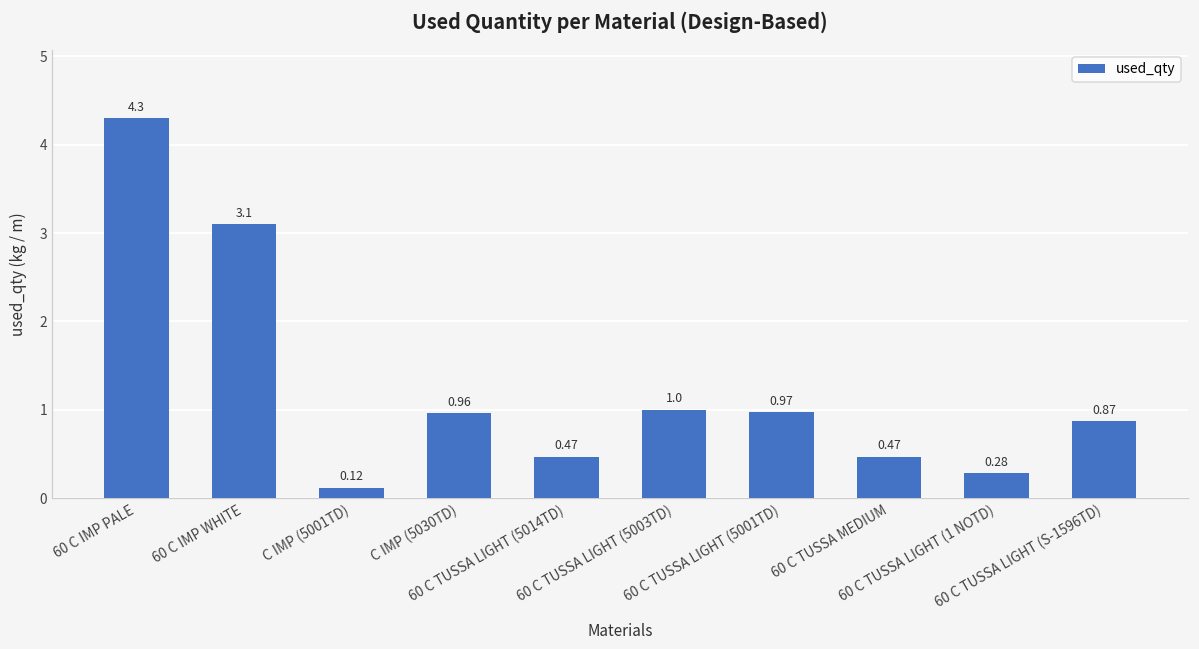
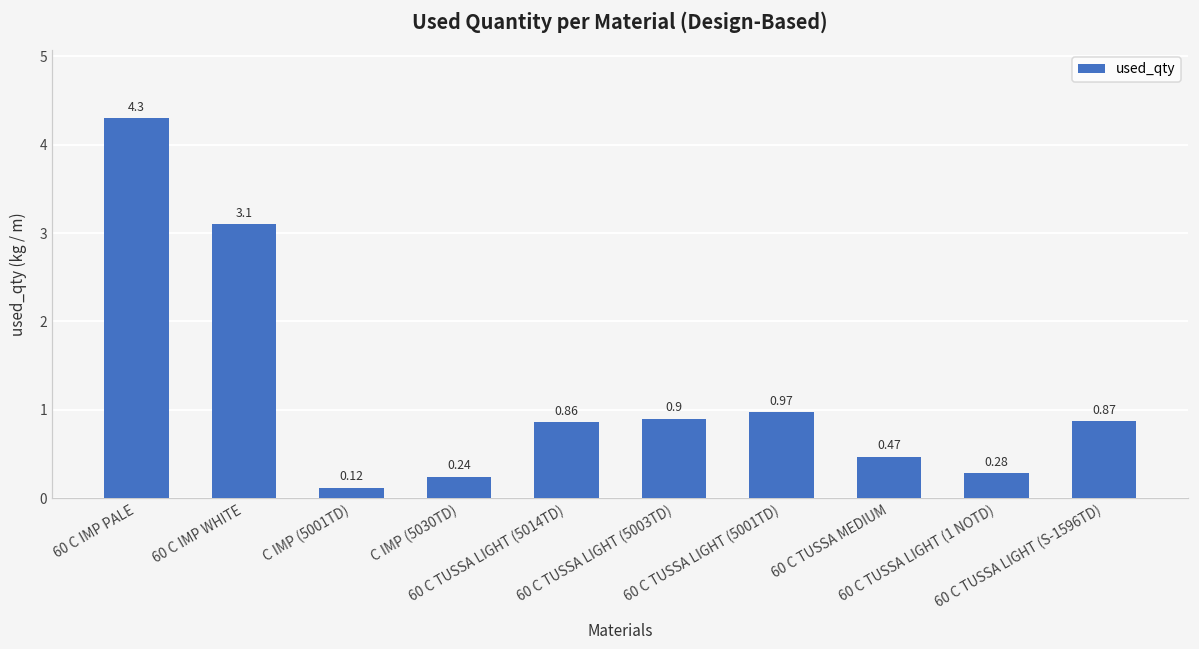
C IMP (5030TD): 0.96 -> 0.24
60 C TUSSA LIGHT (5014TD): 0.47 -> 0.86
60 C TUSSA LIGHT (5003TD): 1.0 -> 0.9
